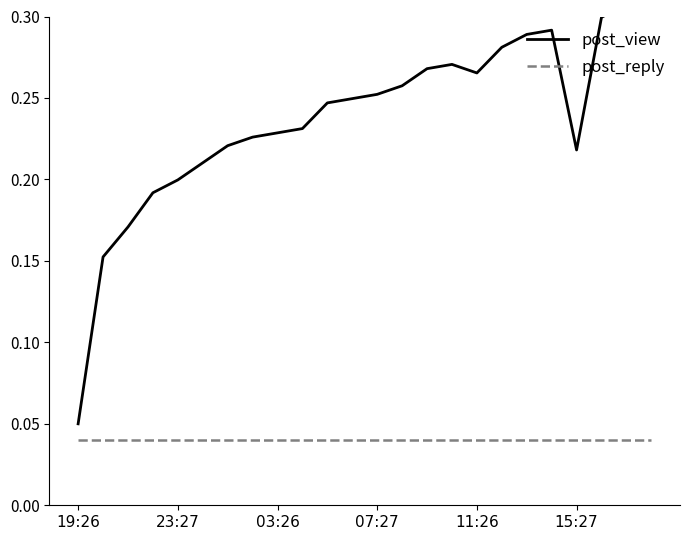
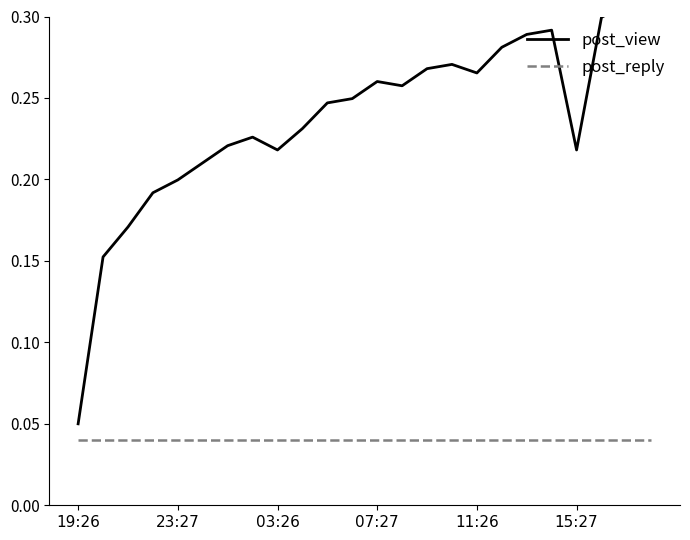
post_view, 03:26: 0.229 -> 0.218
post_view, 07:27: 0.252 -> 0.260
